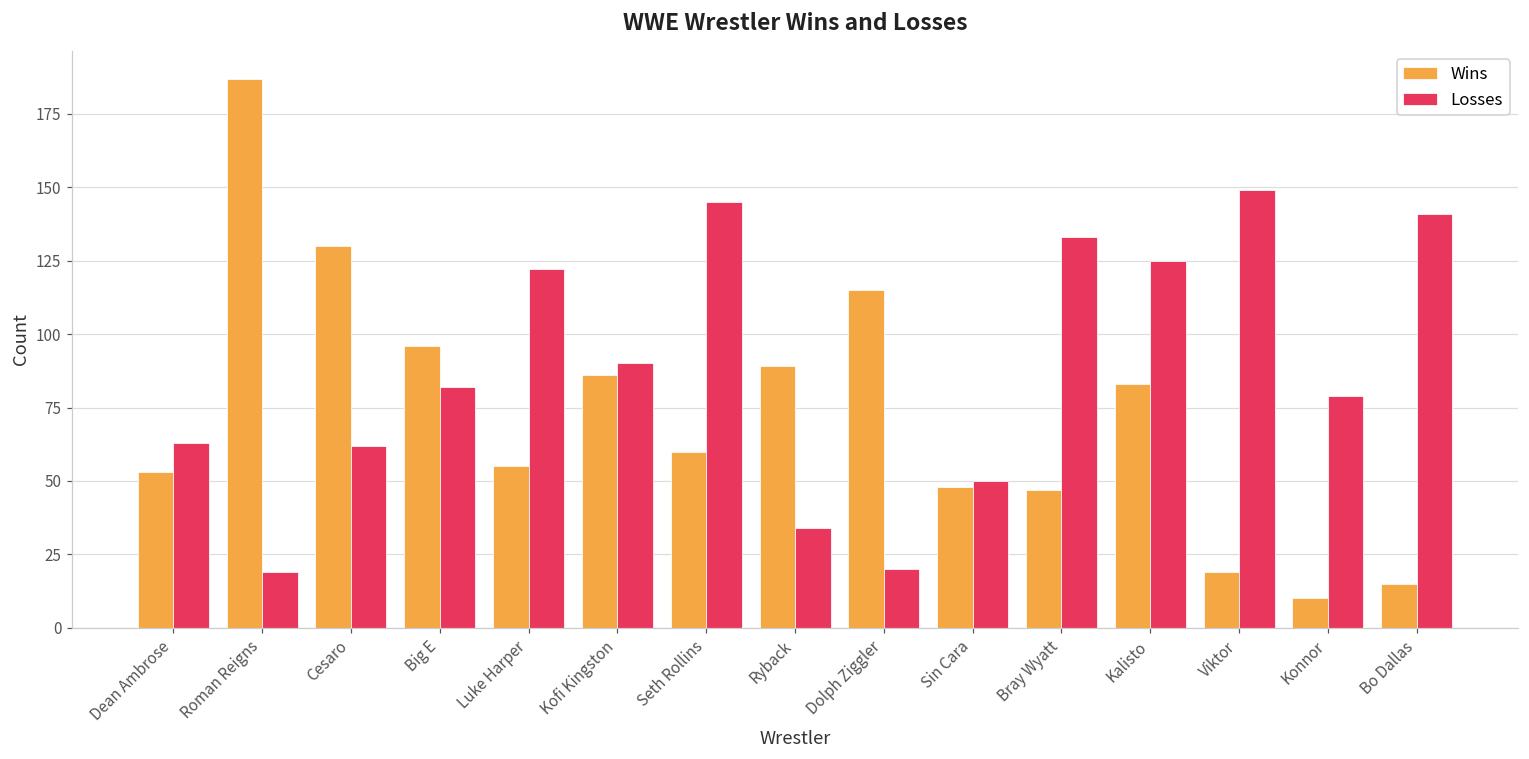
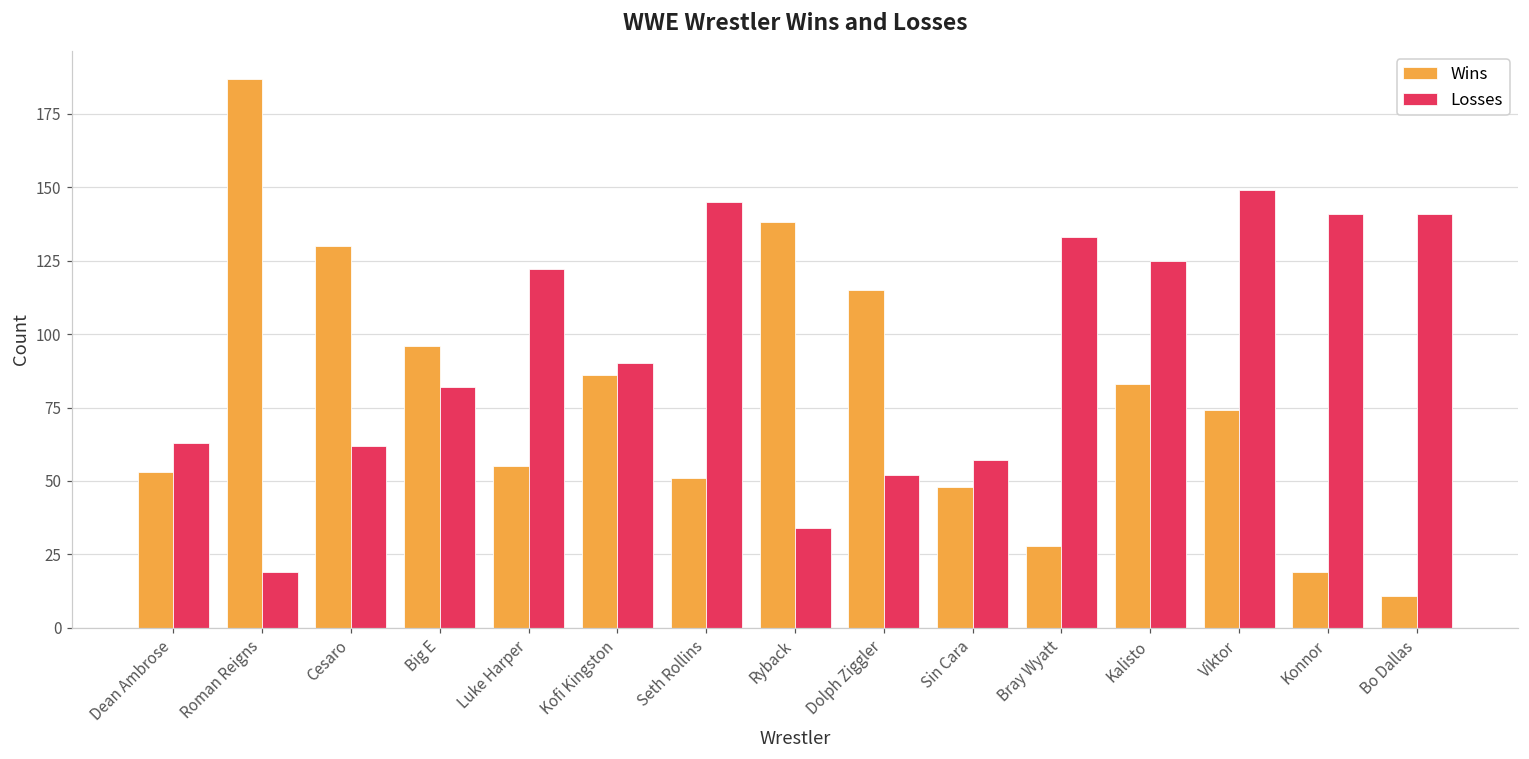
Wins, Seth Rollins: 60 -> 51
Wins, Ryback: 89 -> 138
Losses, Dolph Ziggler: 20 -> 52
Losses, Sin Cara: 50 -> 57
Wins, Bray Wyatt: 47 -> 28
Wins, Viktor: 19 -> 74
Wins, Konnor: 10 -> 19
Losses, Konnor: 79 -> 141
Wins, Bo Dallas: 15 -> 11
